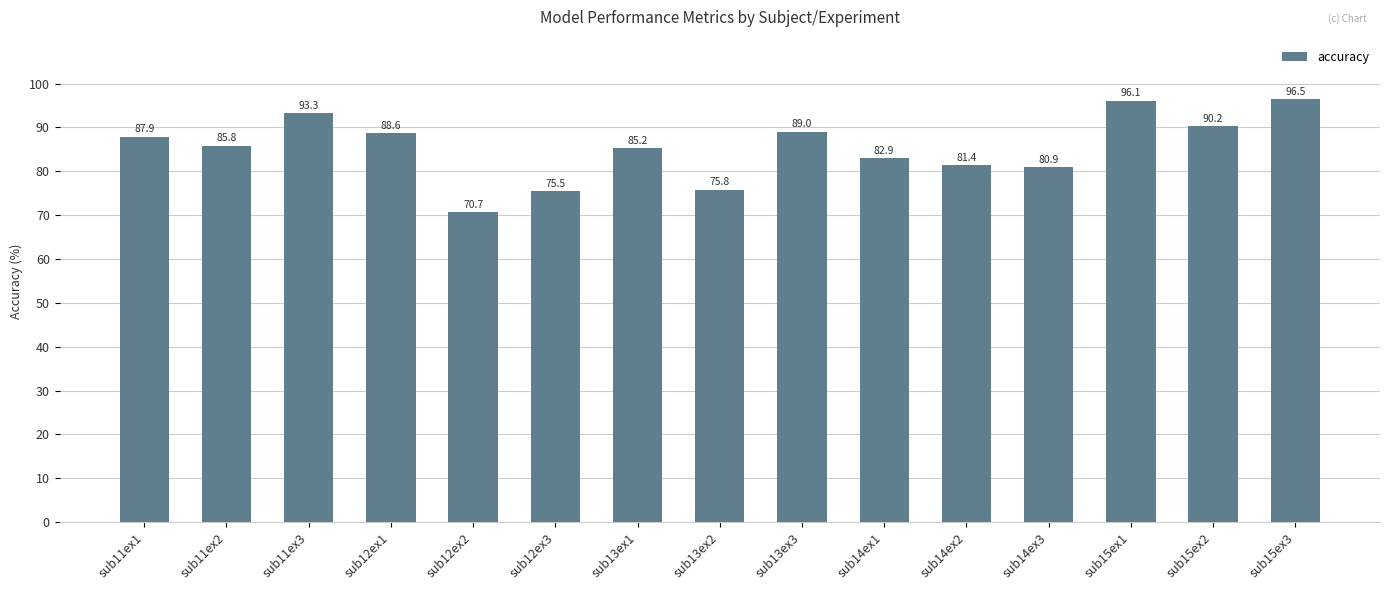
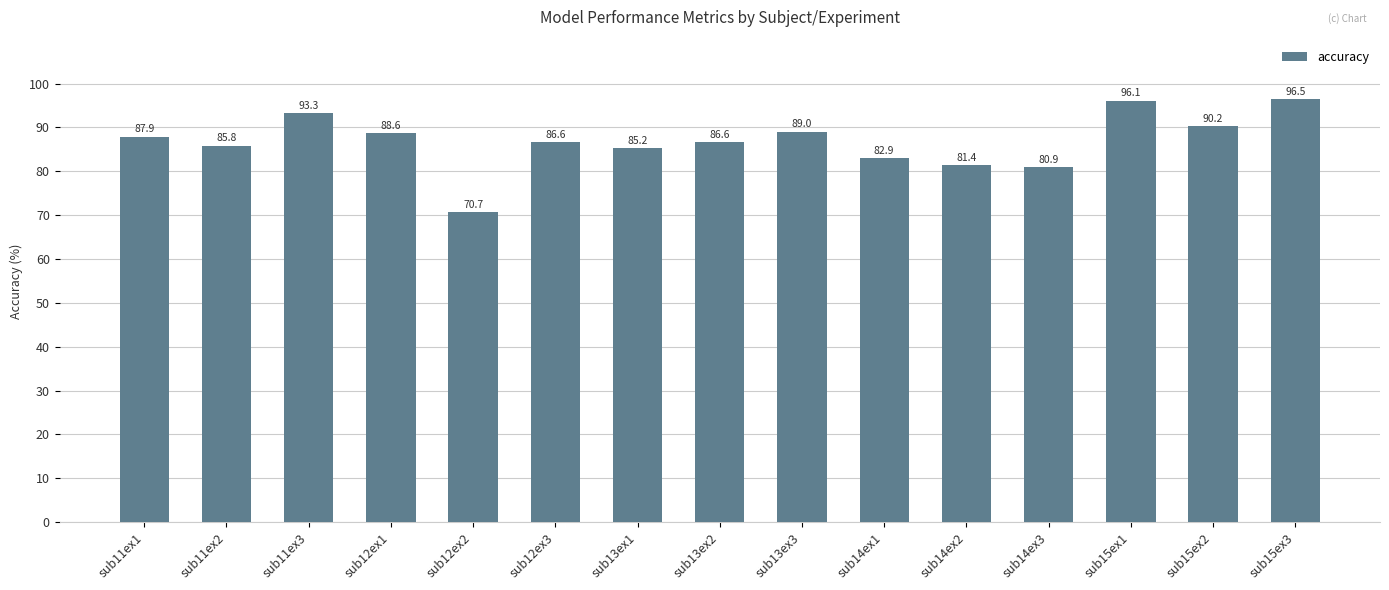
sub12ex3: 75.5 -> 86.6
sub13ex2: 75.8 -> 86.6
